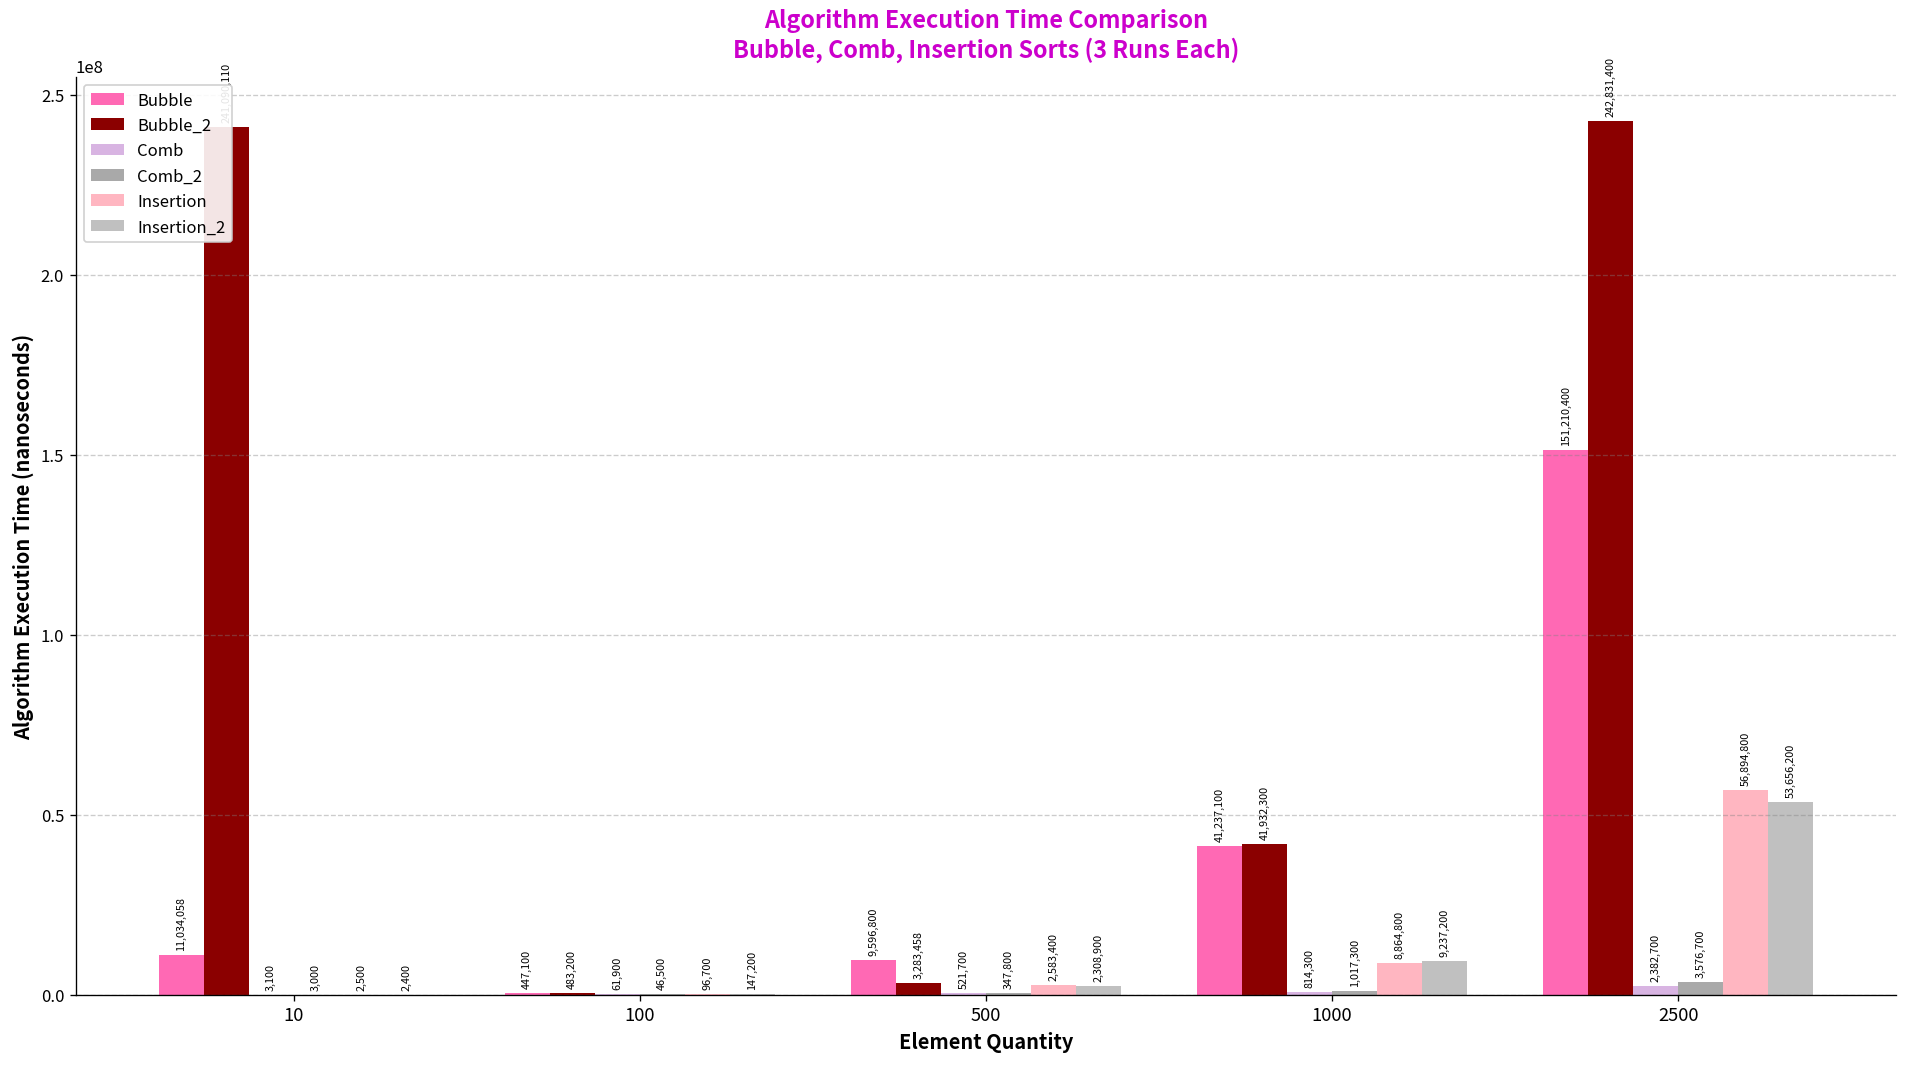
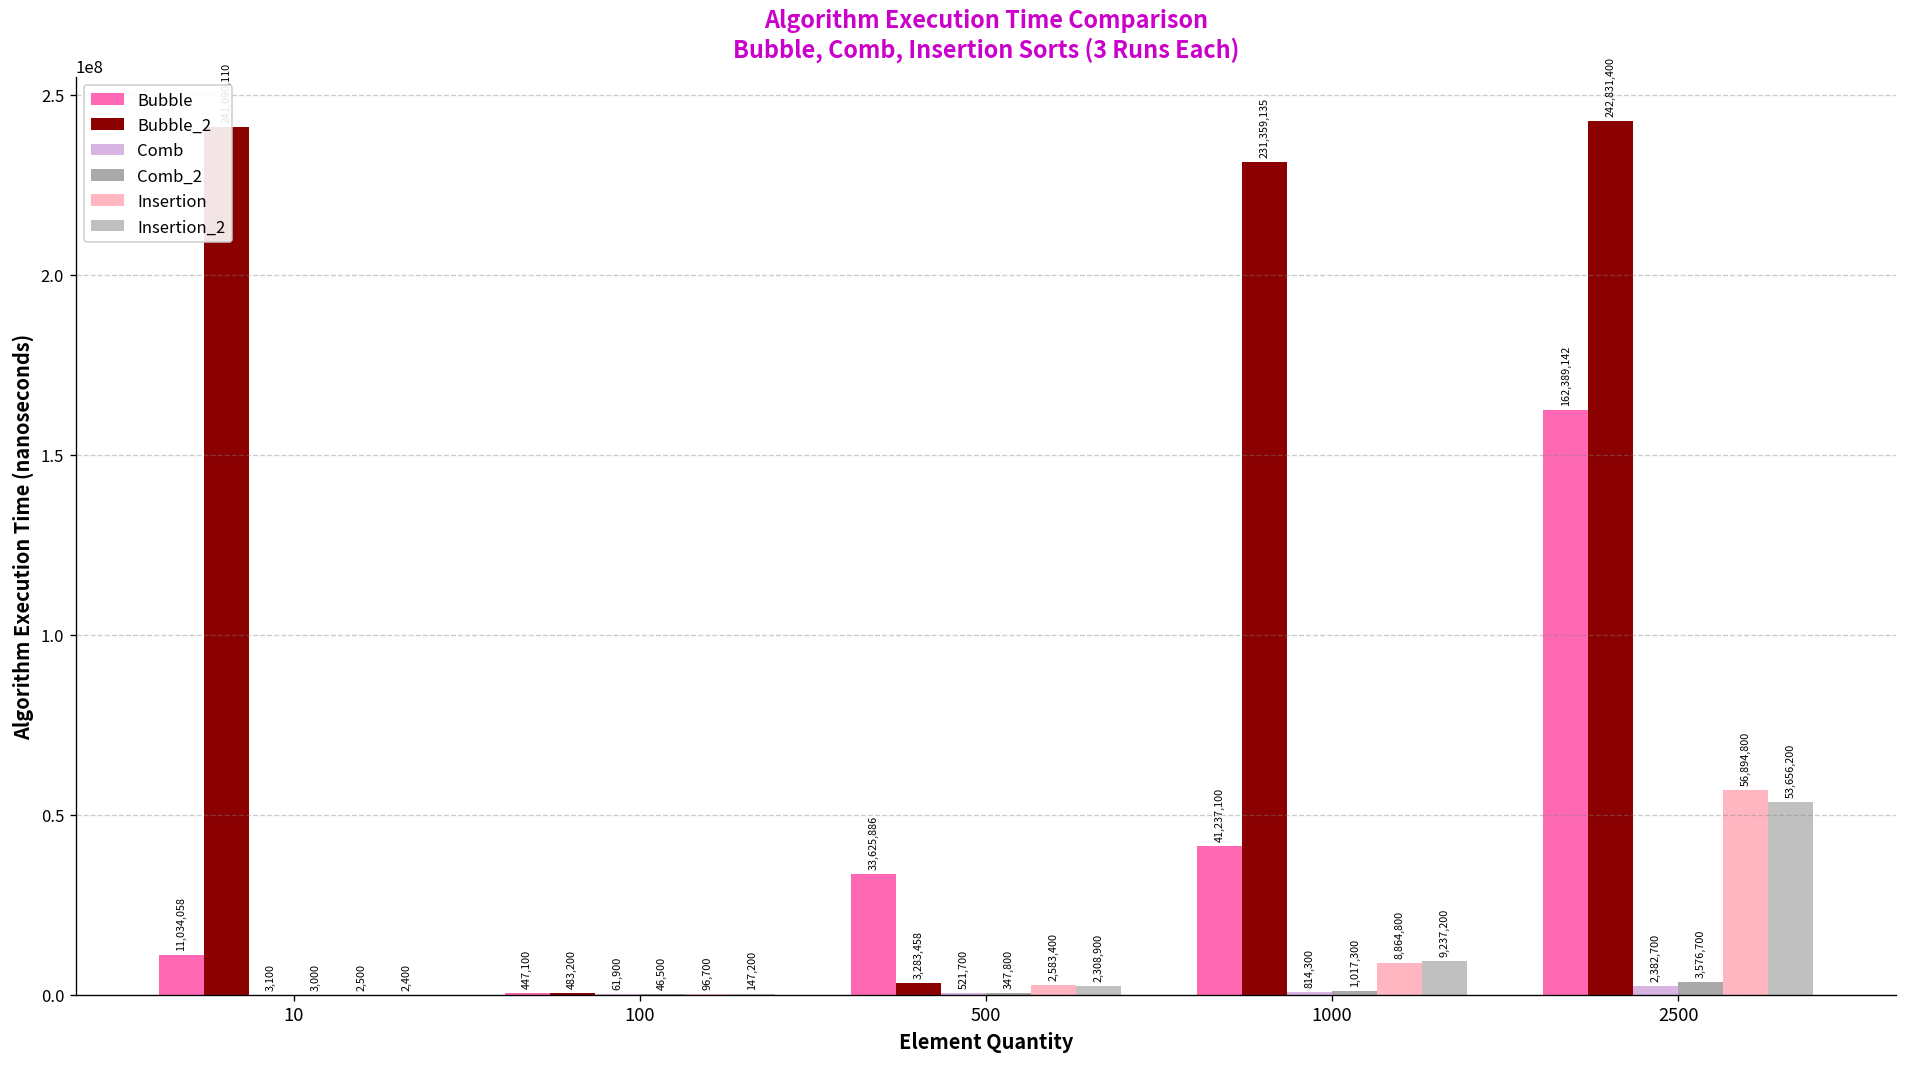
Bubble, 500: 9,596,800 -> 33,625,886
Bubble_2, 1000: 41,932,300 -> 231,359,135
Bubble, 2500: 151,210,400 -> 162,389,142
